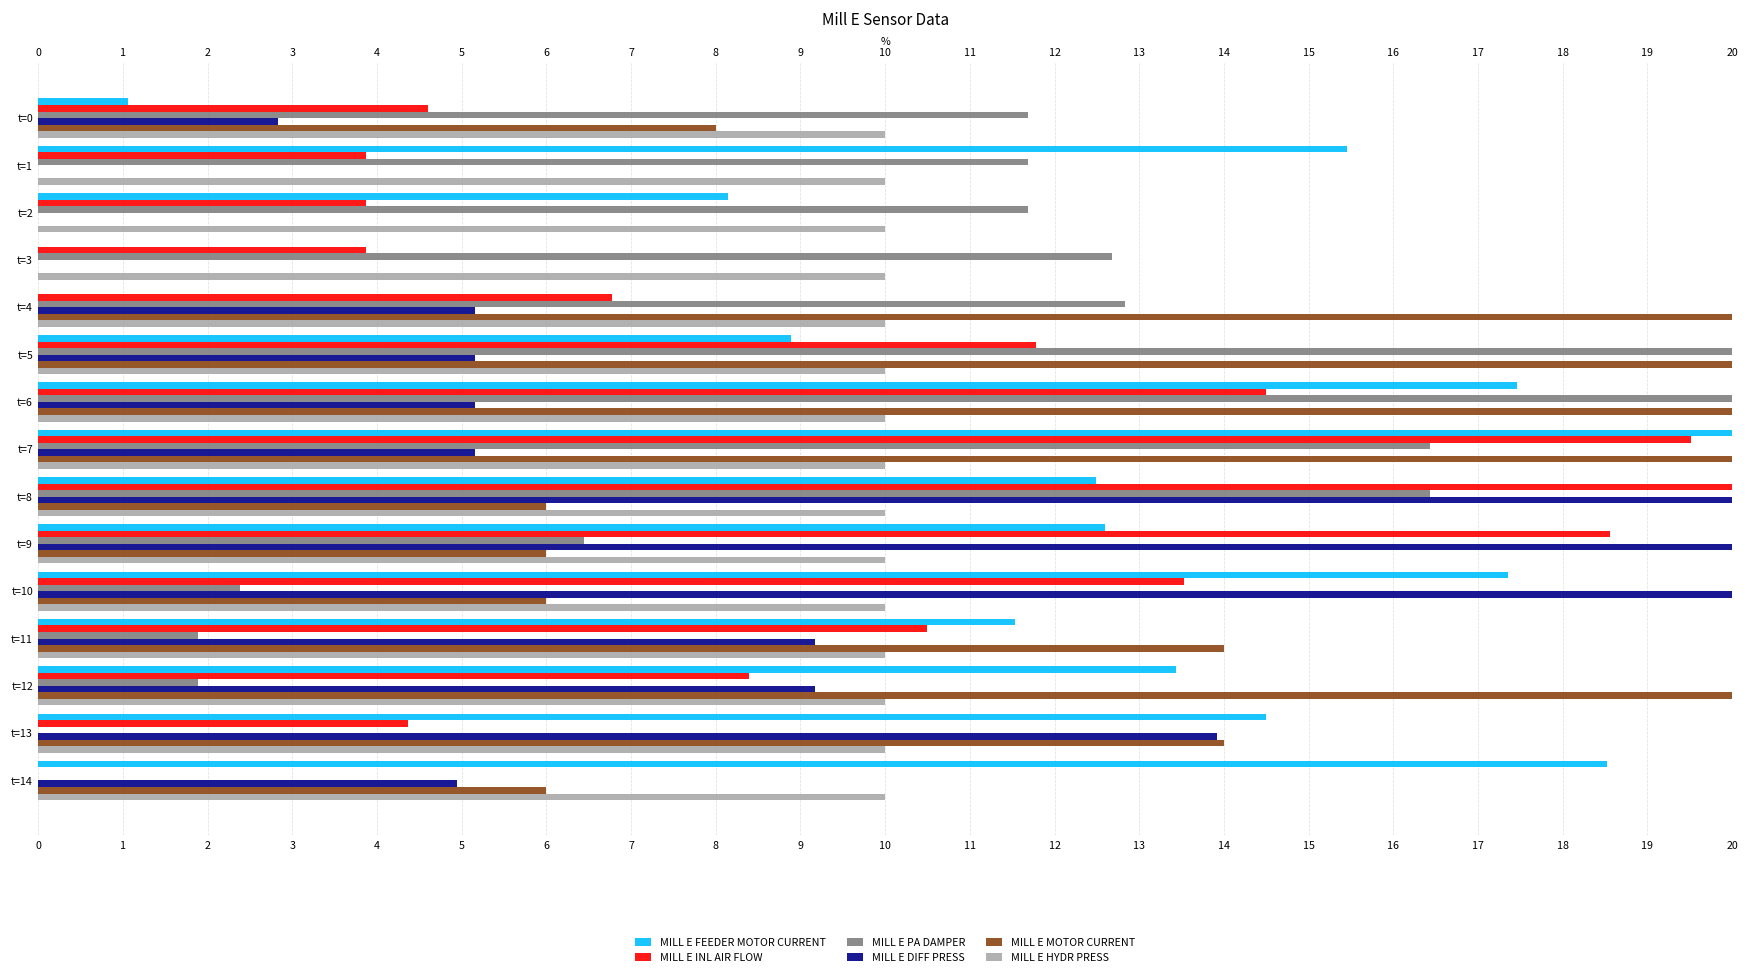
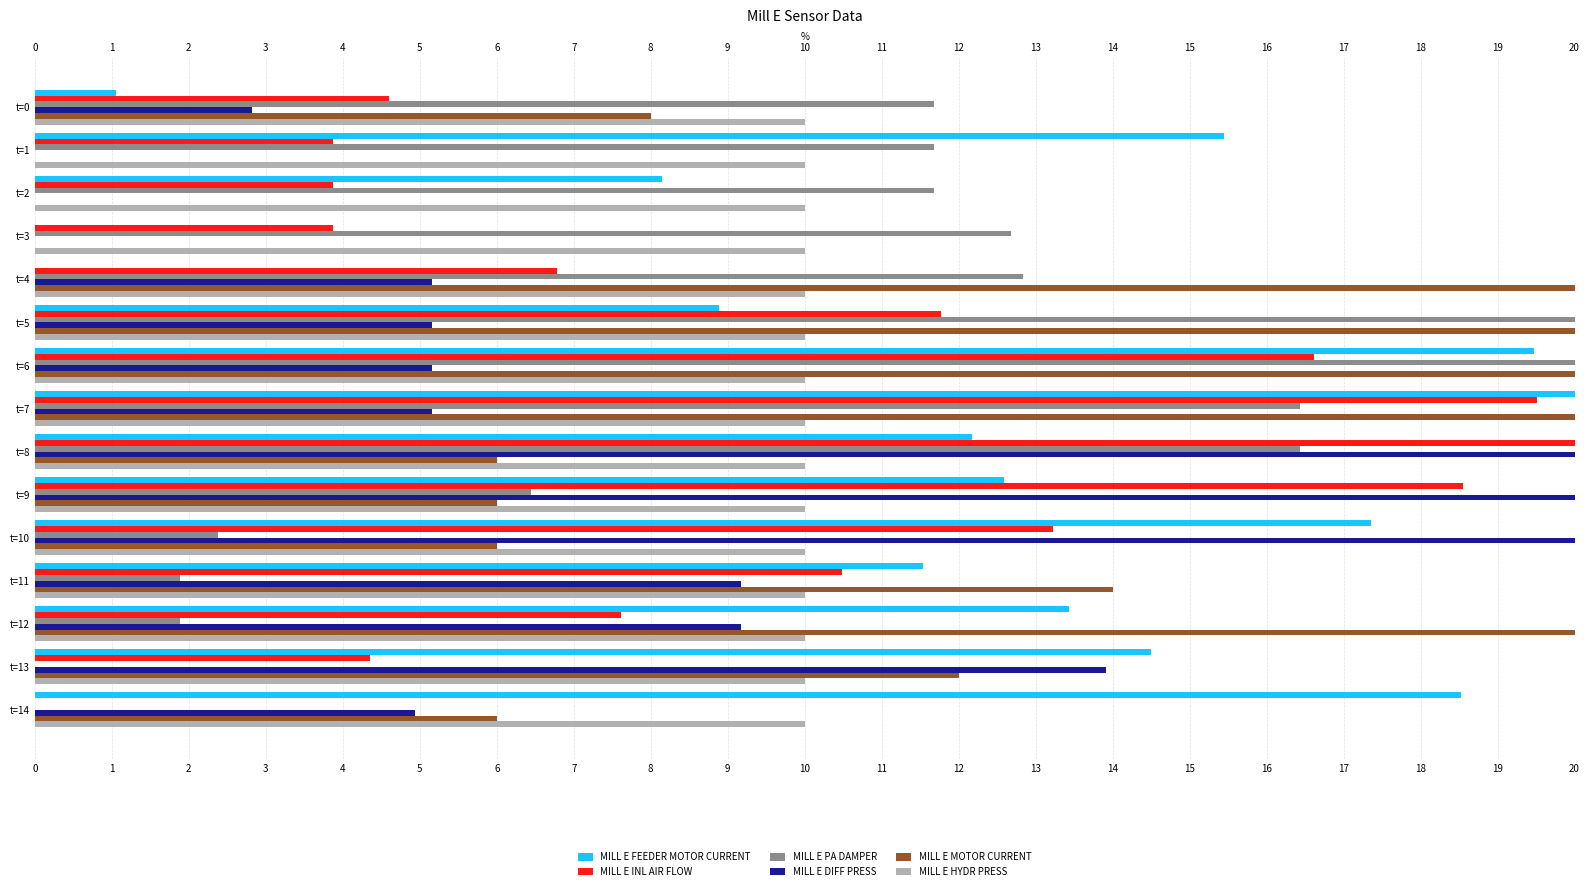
MILL E FEEDER MOTOR CURRENT, t=6: 17.5 -> 19.5
MILL E INL AIR FLOW, t=6: 14.5 -> 16.6
MILL E FEEDER MOTOR CURRENT, t=8: 12.5 -> 12.2
MILL E INL AIR FLOW, t=10: 13.5 -> 13.2
MILL E INL AIR FLOW, t=12: 8.4 -> 7.6
MILL E MOTOR CURRENT, t=13: 14.0 -> 12.0
